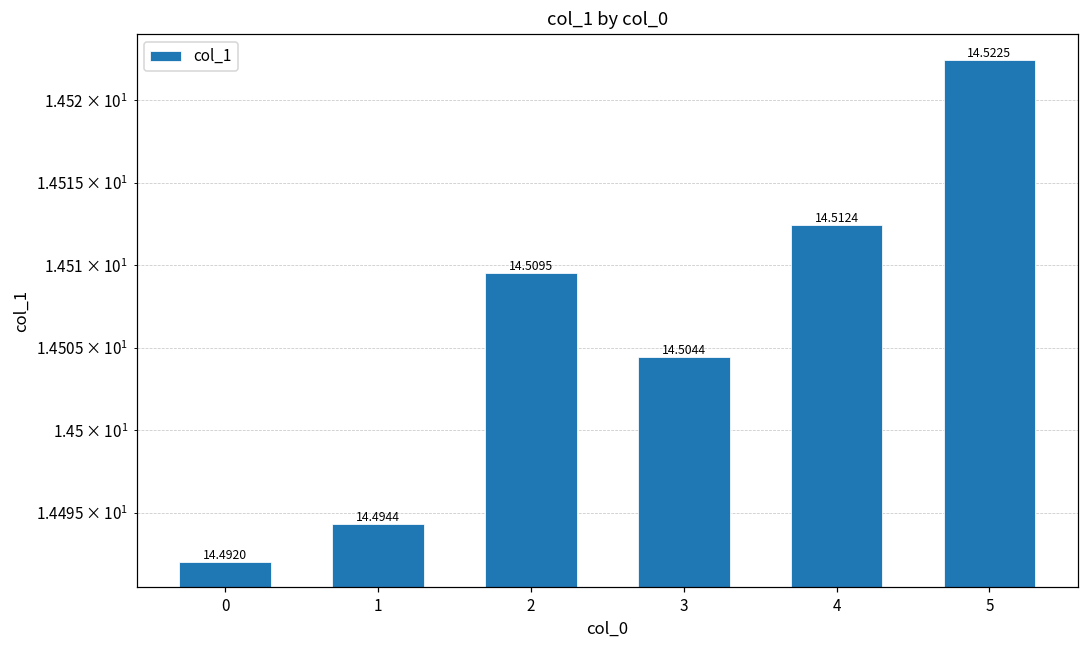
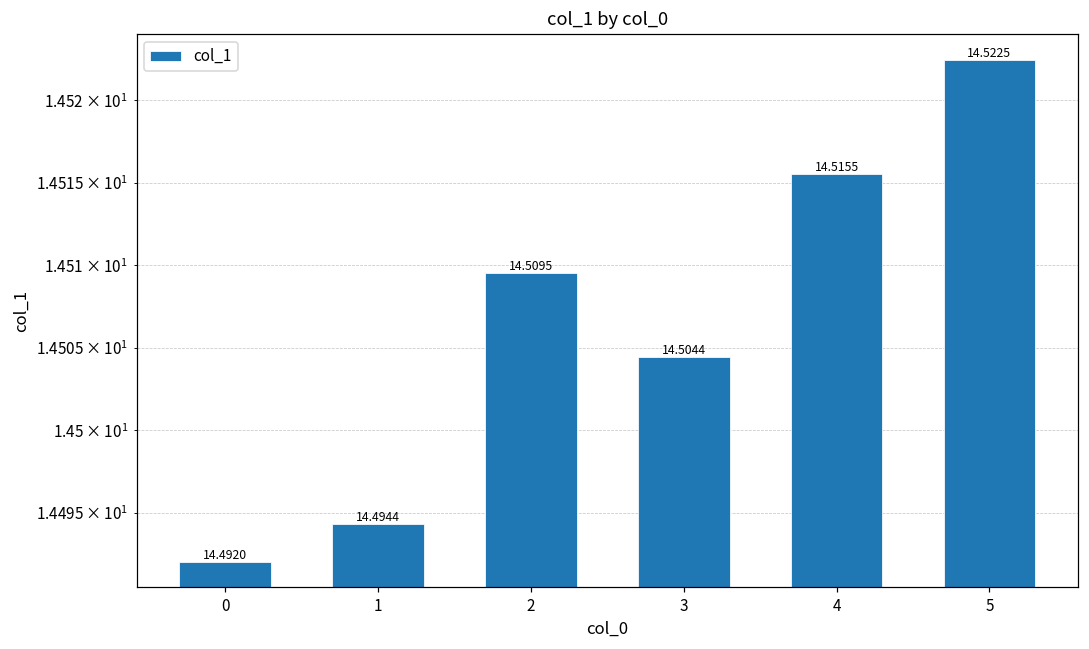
4: 14.5124 -> 14.5155
